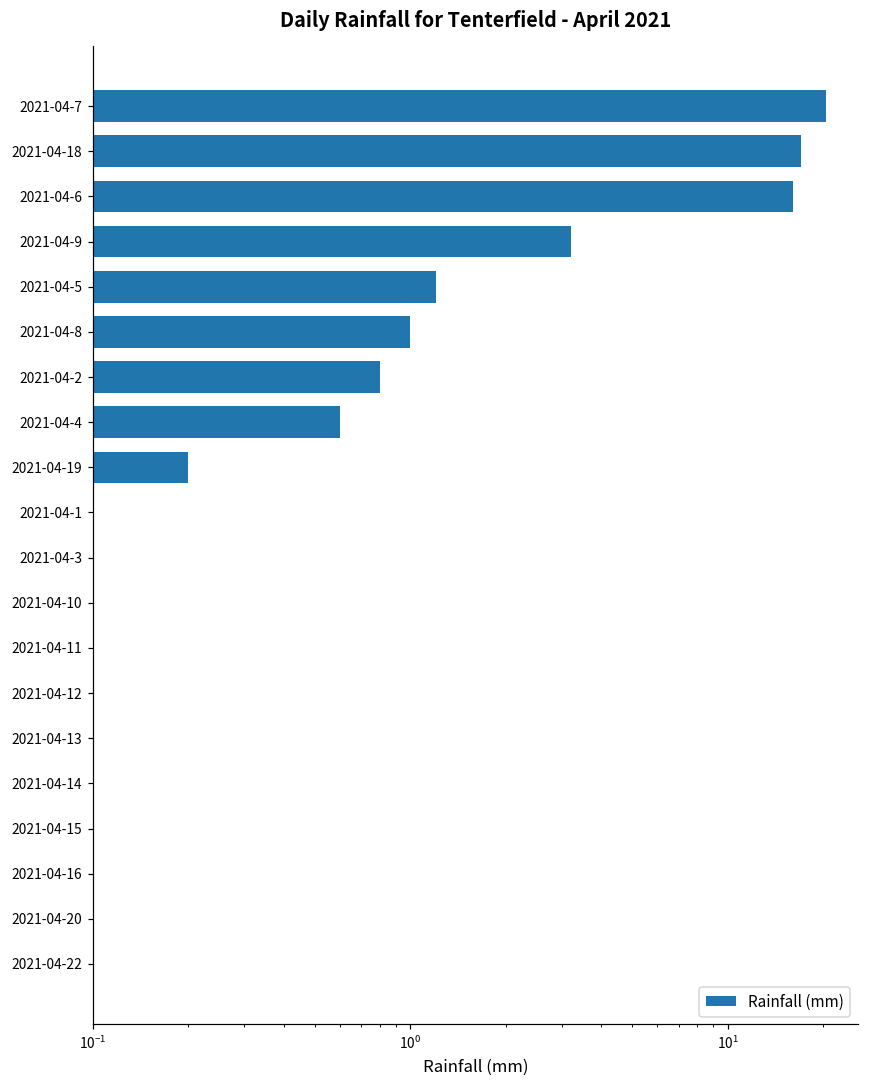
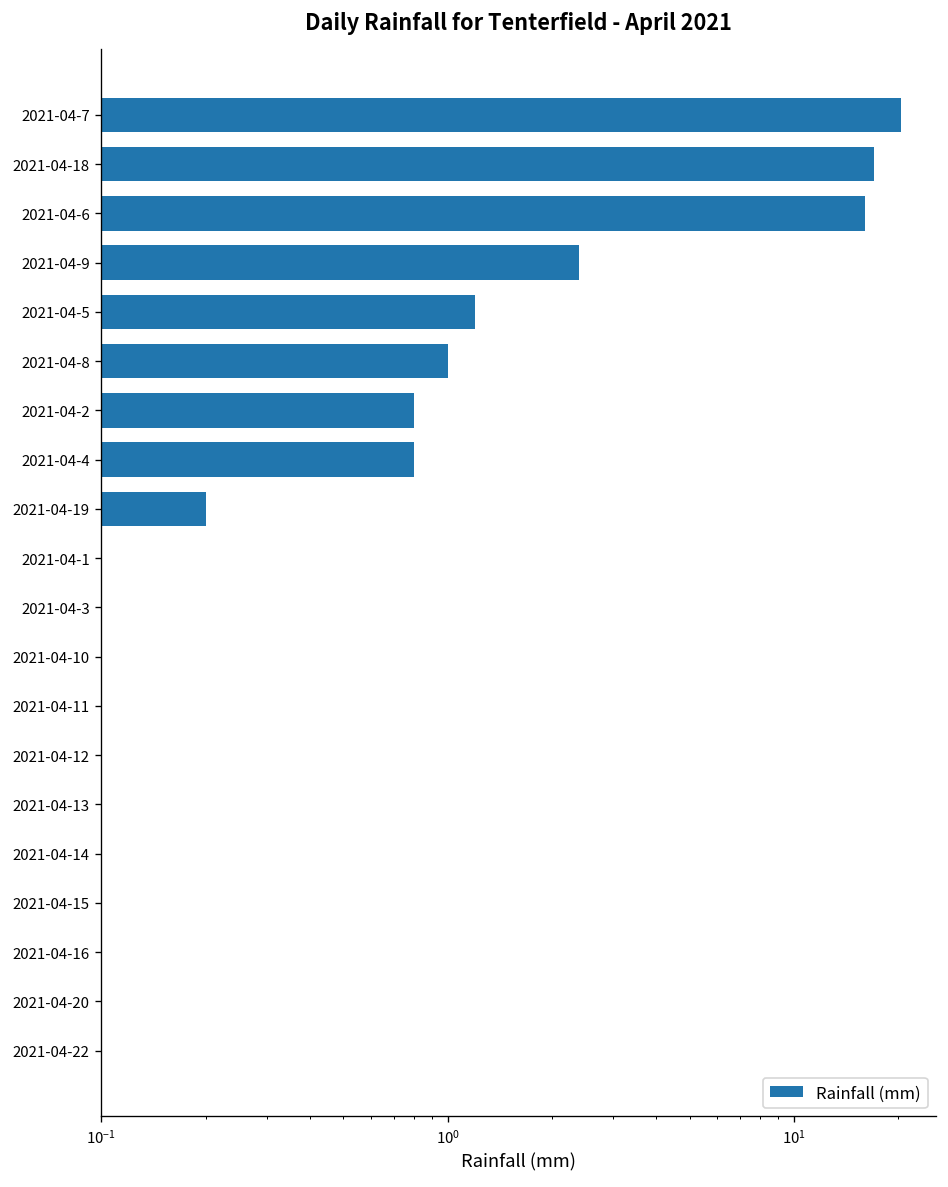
2021-04-9: 3.2 -> 2.4
2021-04-4: 0.6 -> 0.8
